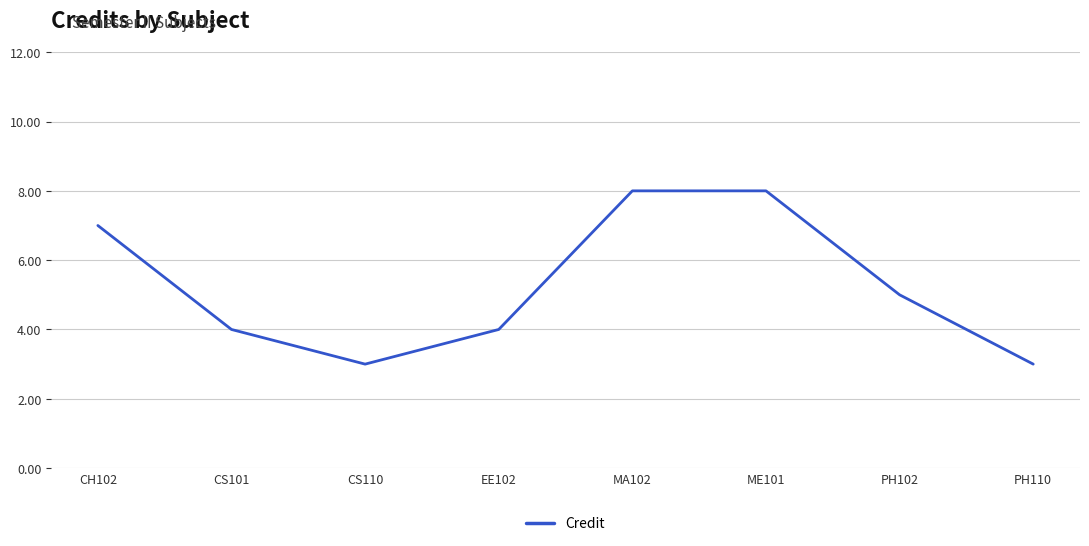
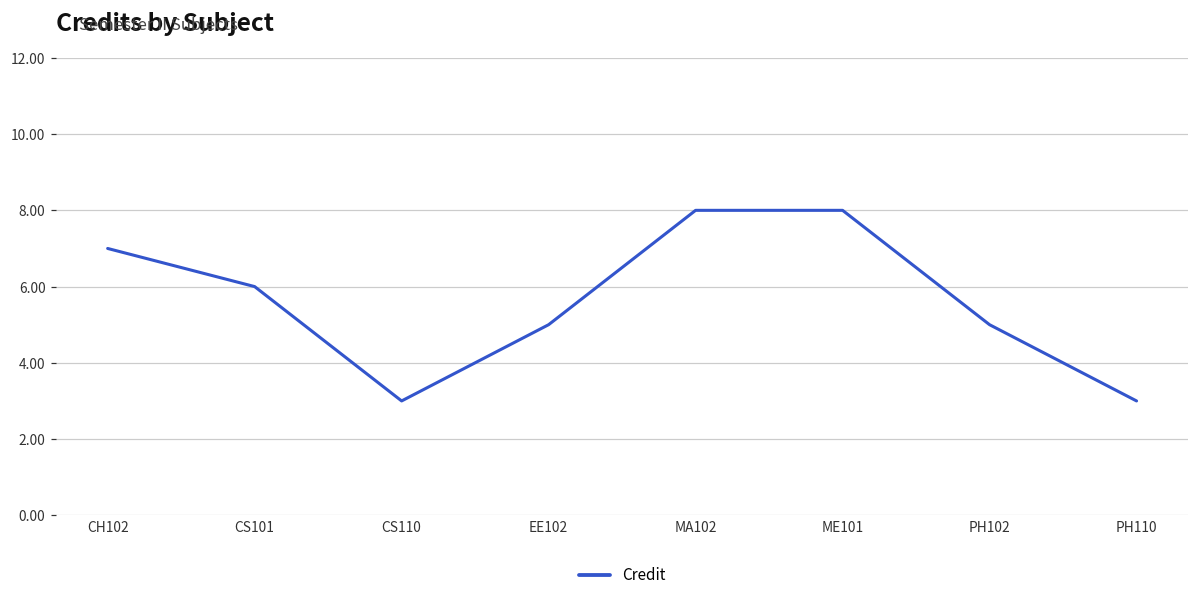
CS101: 4 -> 6
EE102: 4 -> 5
